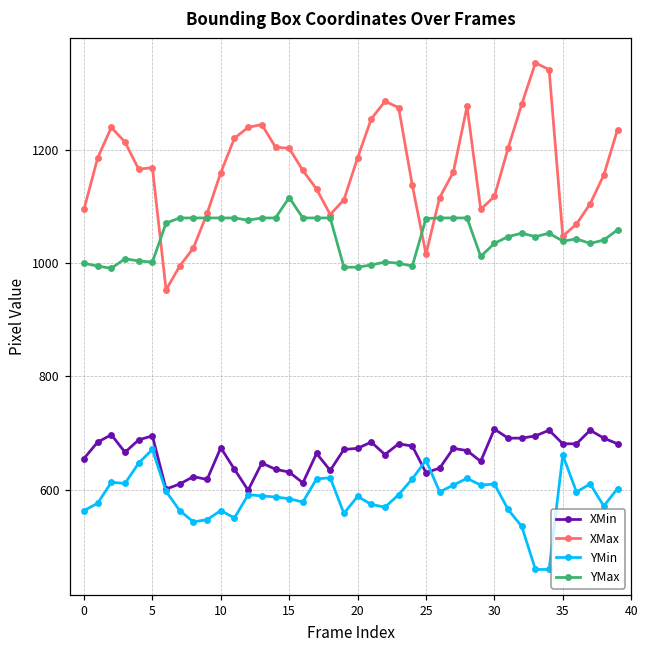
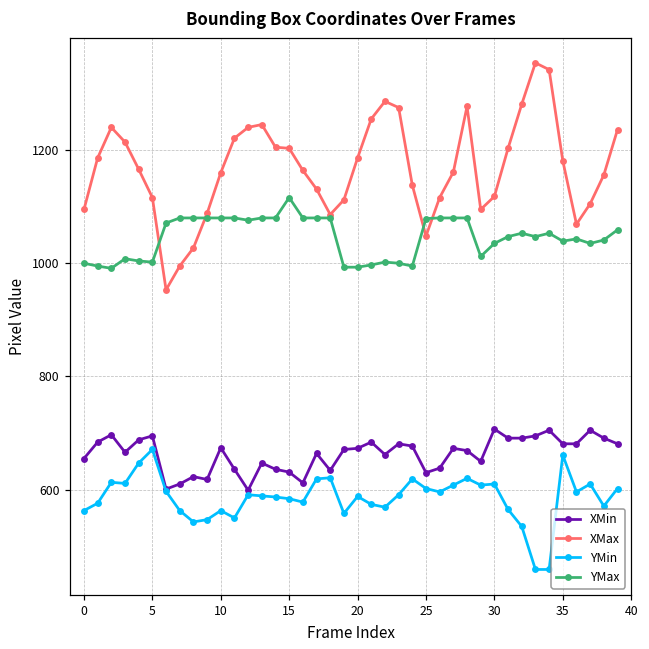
XMax, 5: 1170 -> 1120
XMax, 25: 1020 -> 1050
YMin, 25: 650 -> 600
XMax, 35: 1050 -> 1180
